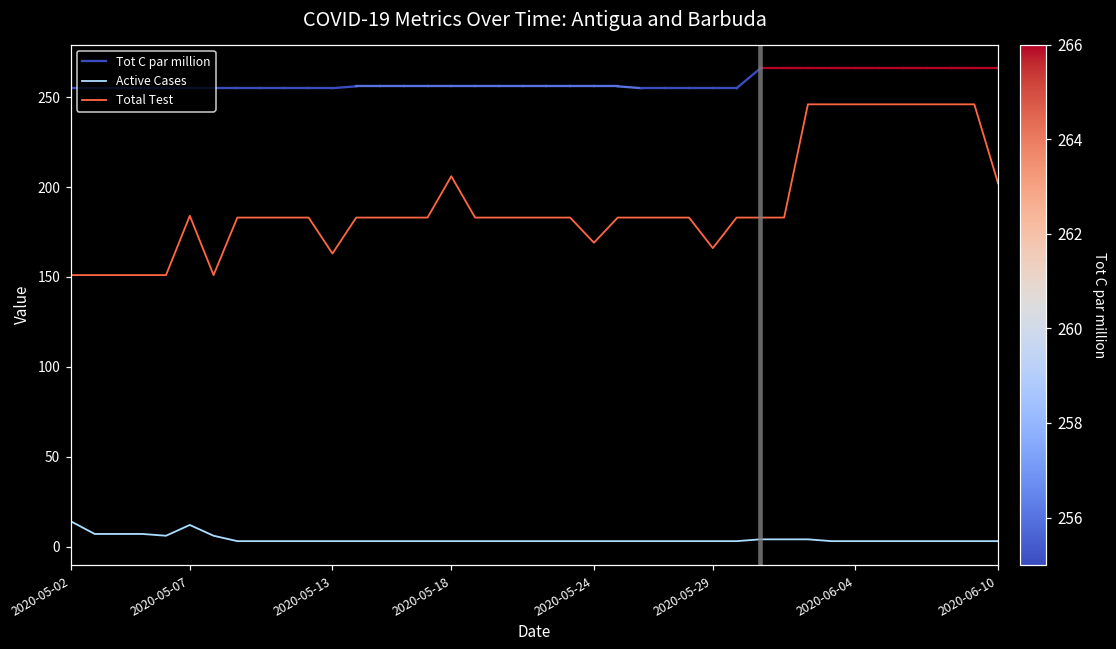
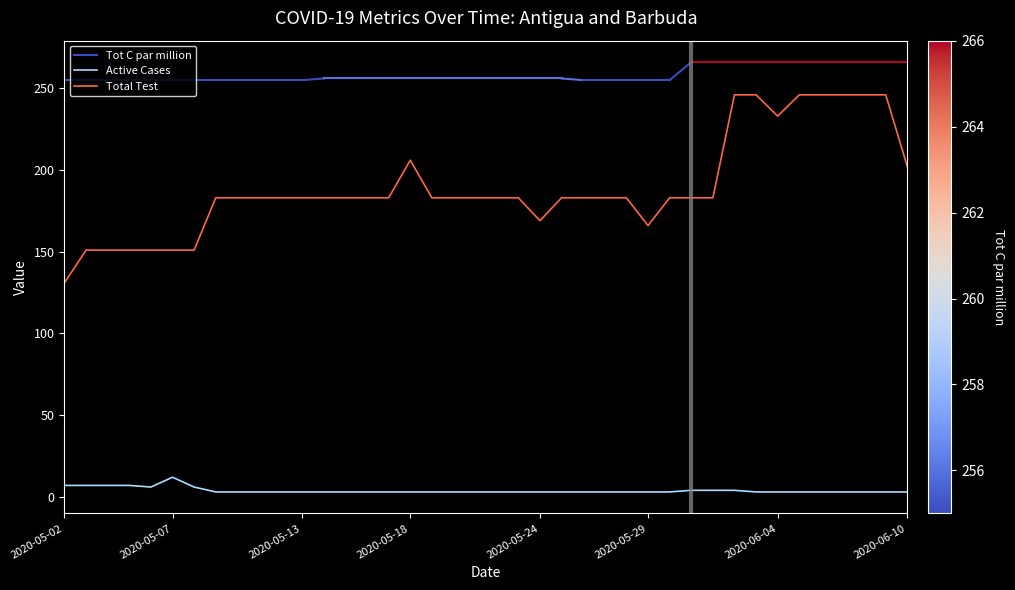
Active Cases, 2020-05-02: 14 -> 7
Total Test, 2020-05-02: 151 -> 131
Total Test, 2020-05-07: 184 -> 151
Total Test, 2020-05-13: 163 -> 183
Total Test, 2020-06-04: 246 -> 233
